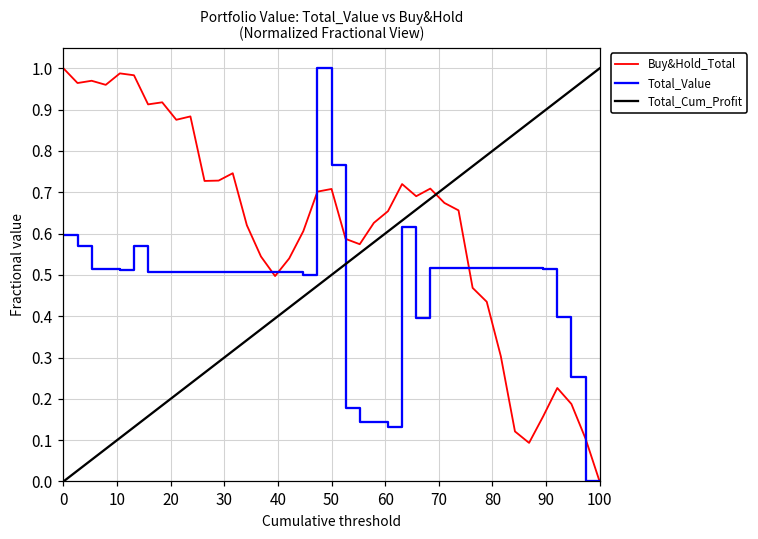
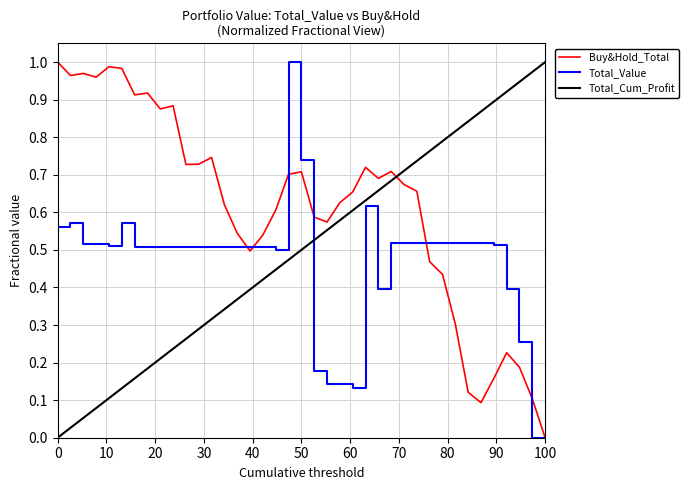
Total_Value, 0: 0.60 -> 0.56
Total_Value, 50: 0.77 -> 0.74
